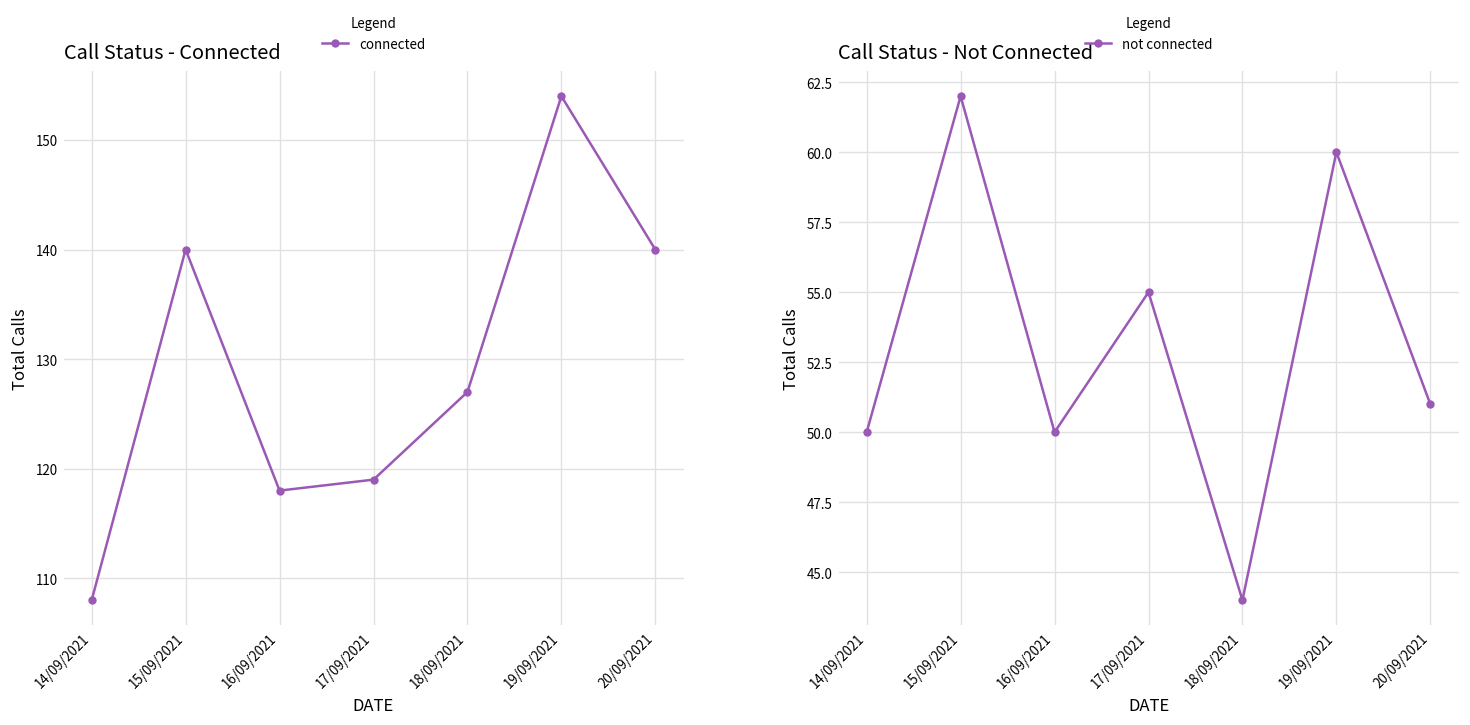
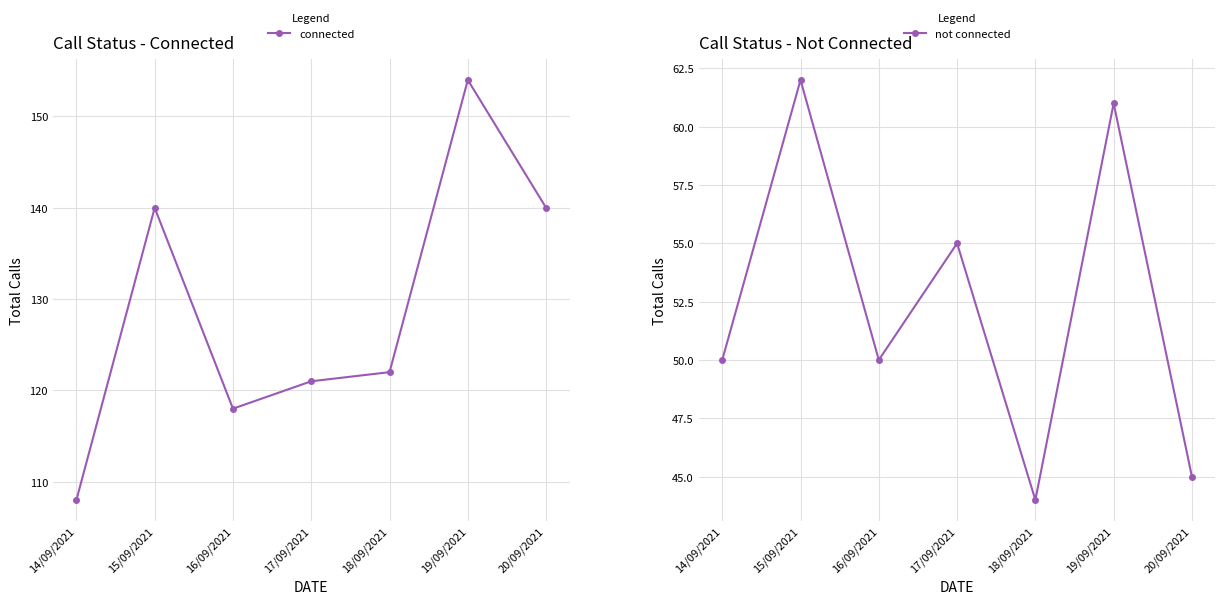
Call Status - Connected, 17/09/2021: 119 -> 121
Call Status - Connected, 18/09/2021: 127 -> 122
Call Status - Not Connected, 19/09/2021: 60 -> 61
Call Status - Not Connected, 20/09/2021: 51 -> 45
